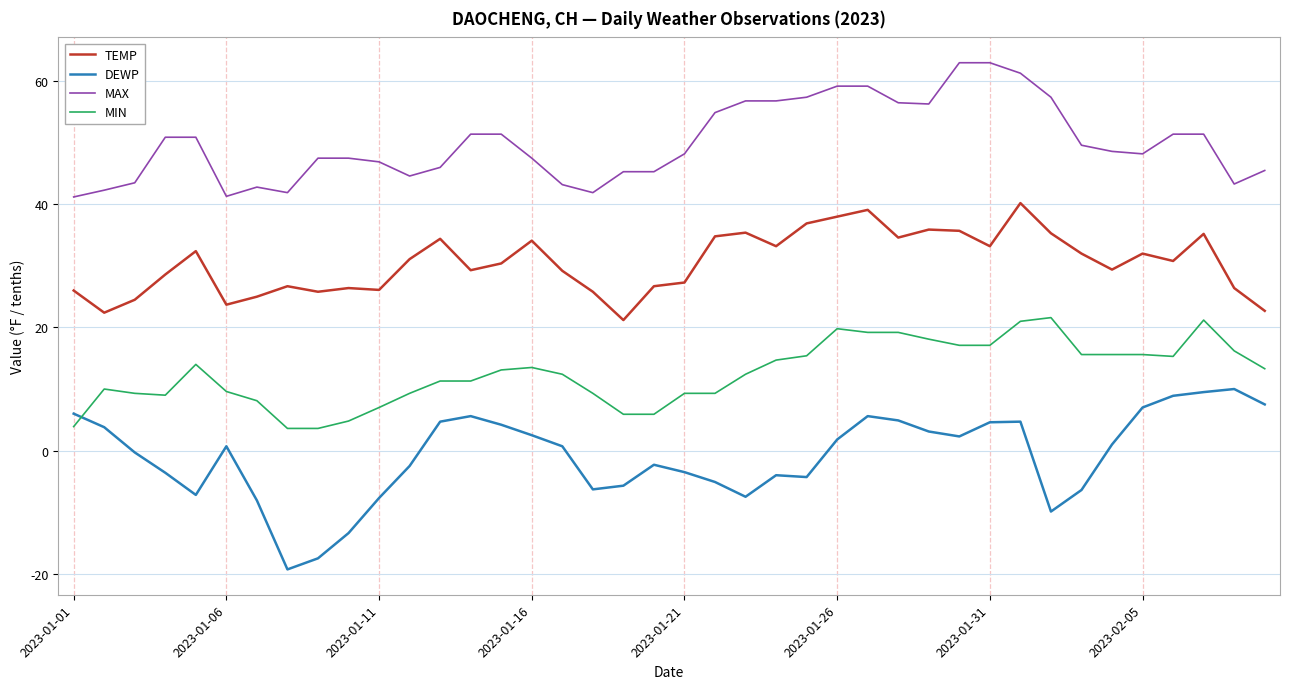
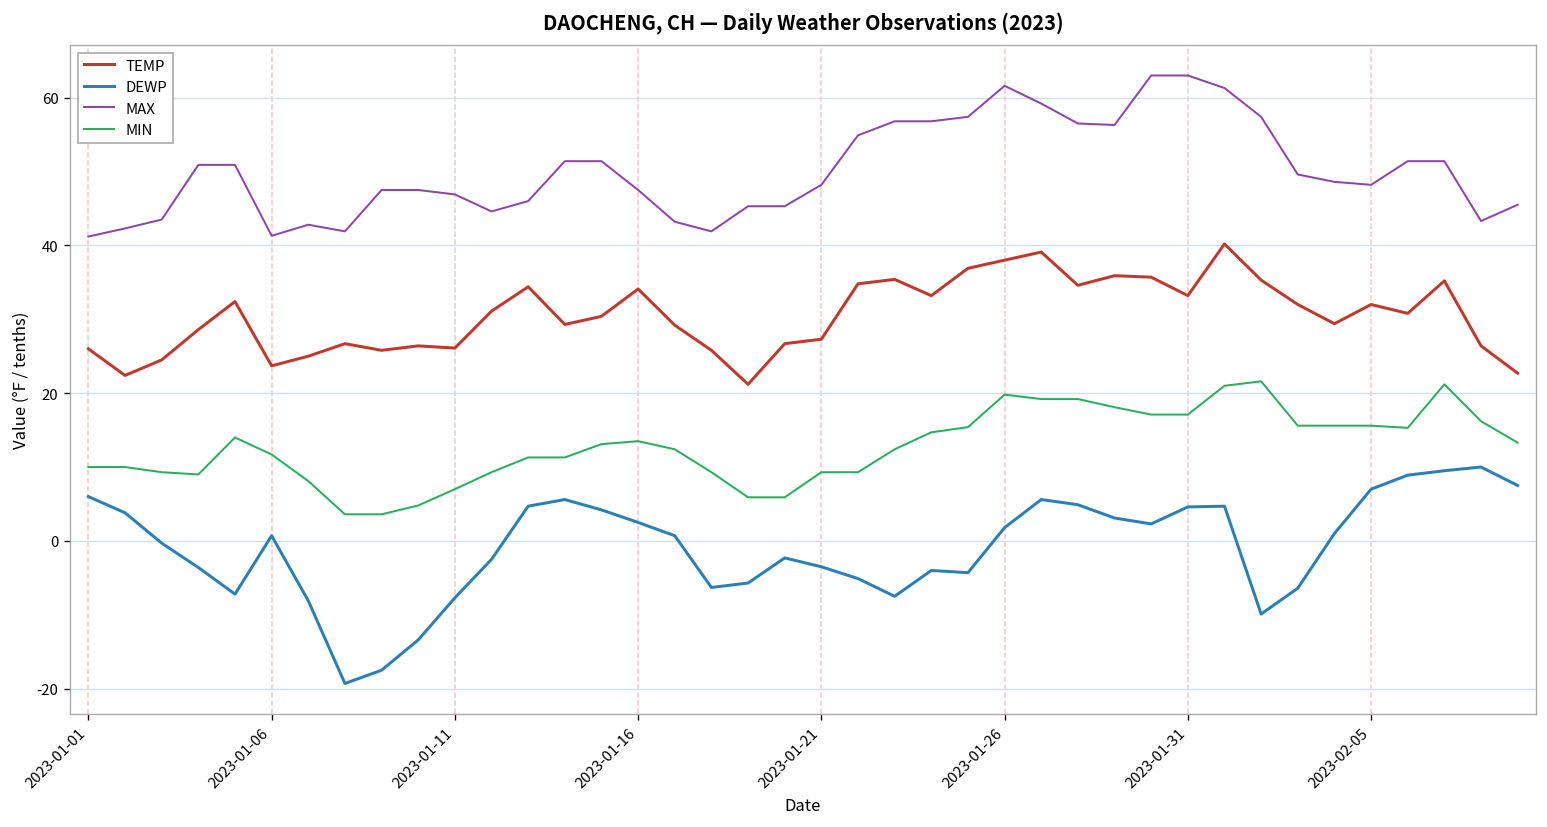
MIN, 2023-01-01: 4 -> 10
MIN, 2023-01-06: 10 -> 12
MAX, 2023-01-26: 59 -> 62
